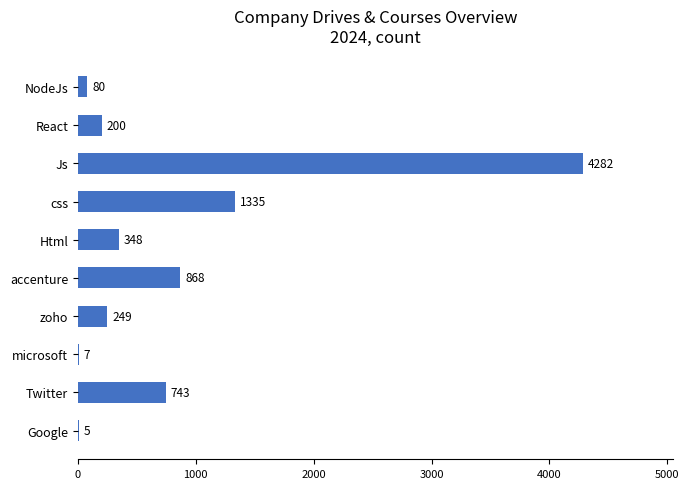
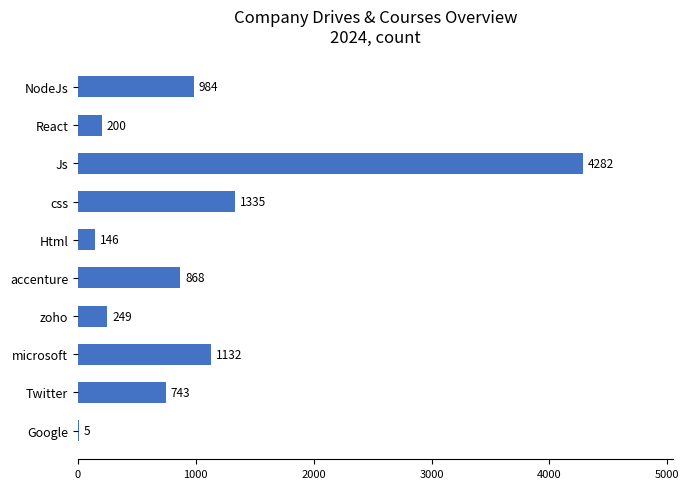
NodeJs: 80 -> 984
Html: 348 -> 146
microsoft: 7 -> 1132
